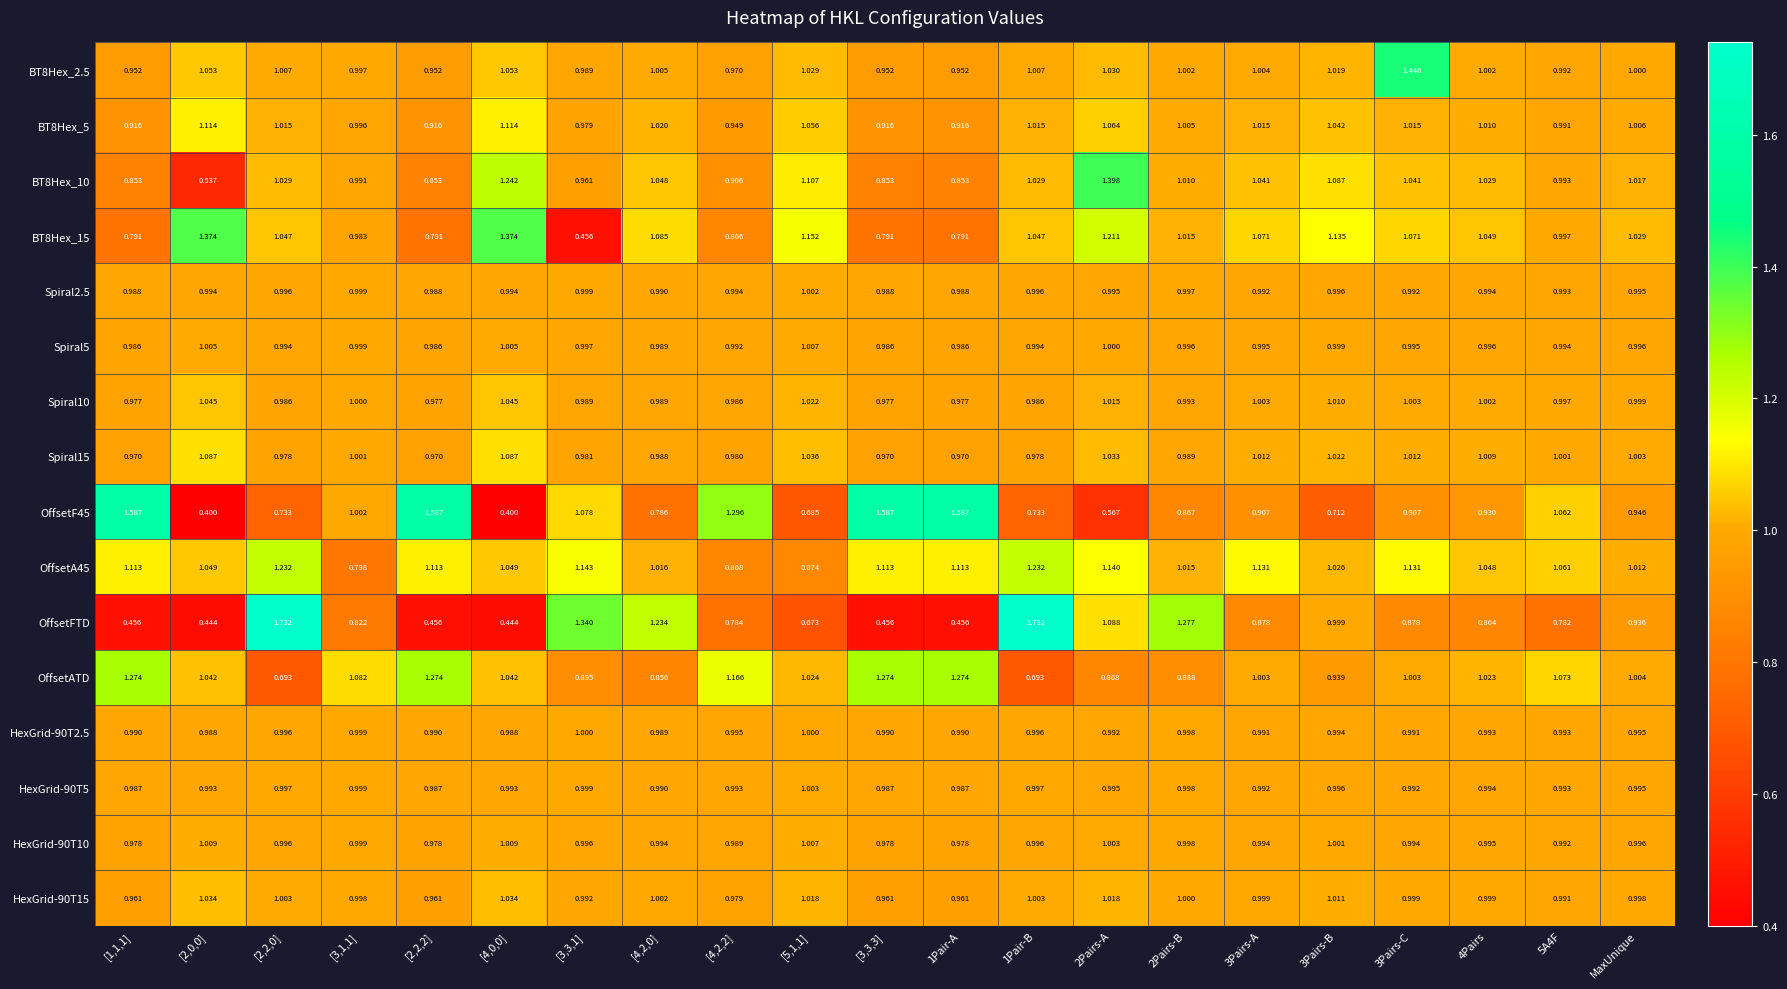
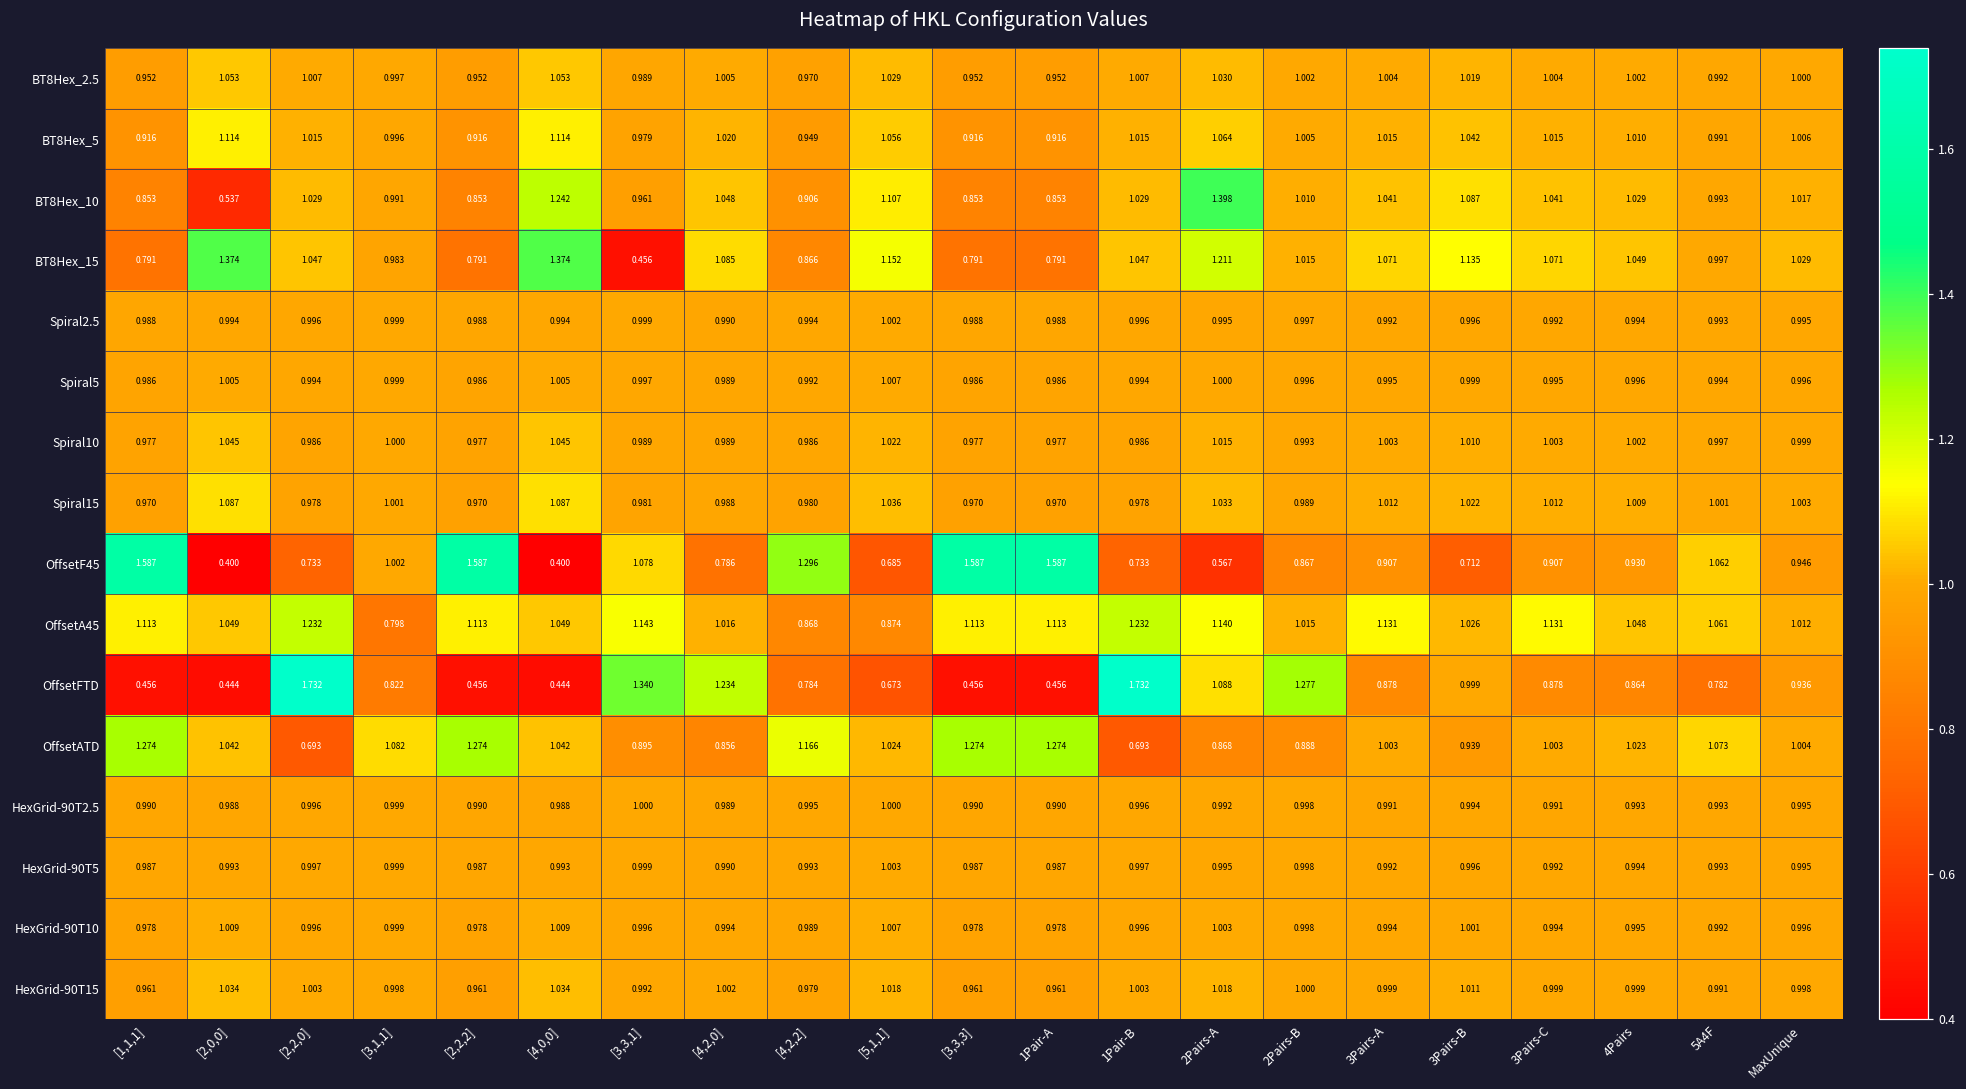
BT8Hex_2.5, 3Pairs-C: 1.446 -> 1.004
